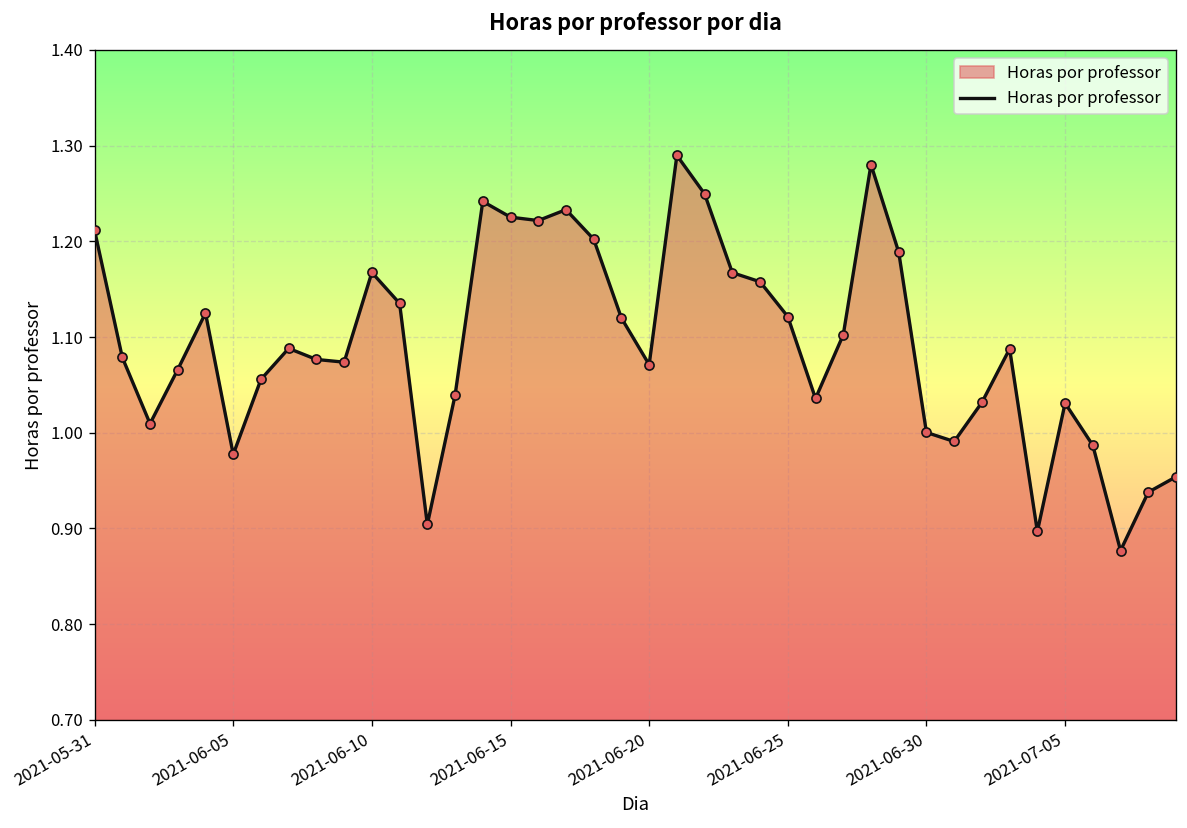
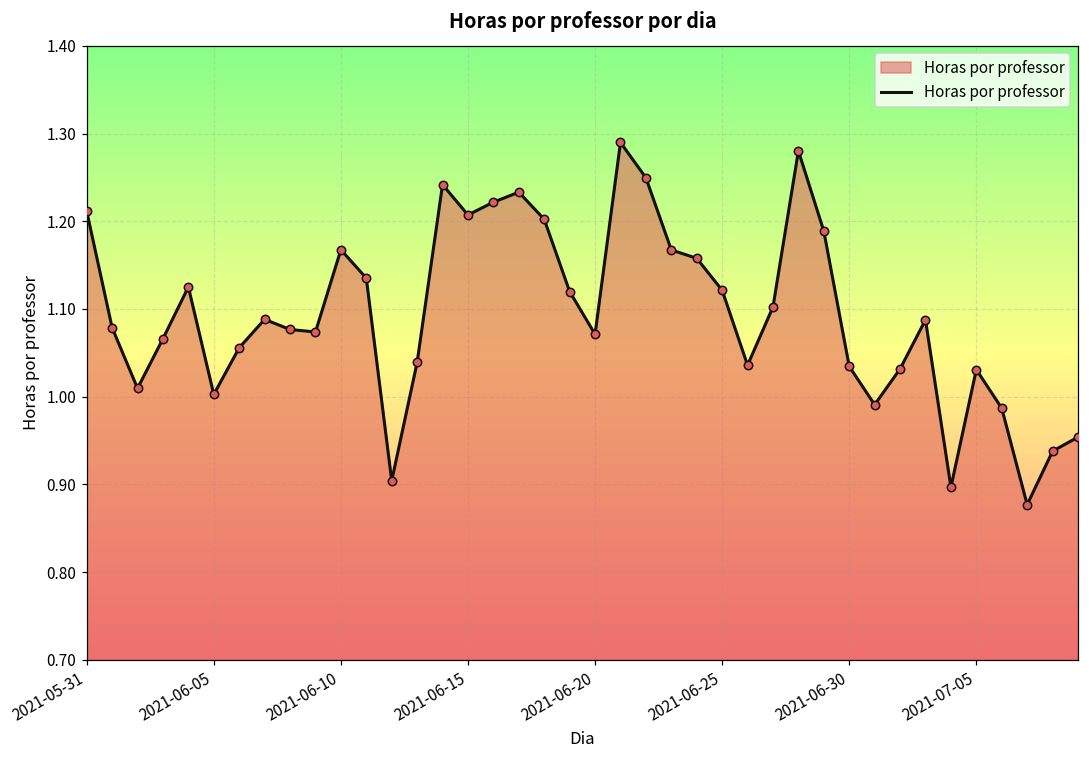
2021-06-05: 0.98 -> 1.00
2021-06-15: 1.23 -> 1.21
2021-06-30: 1.00 -> 1.03
